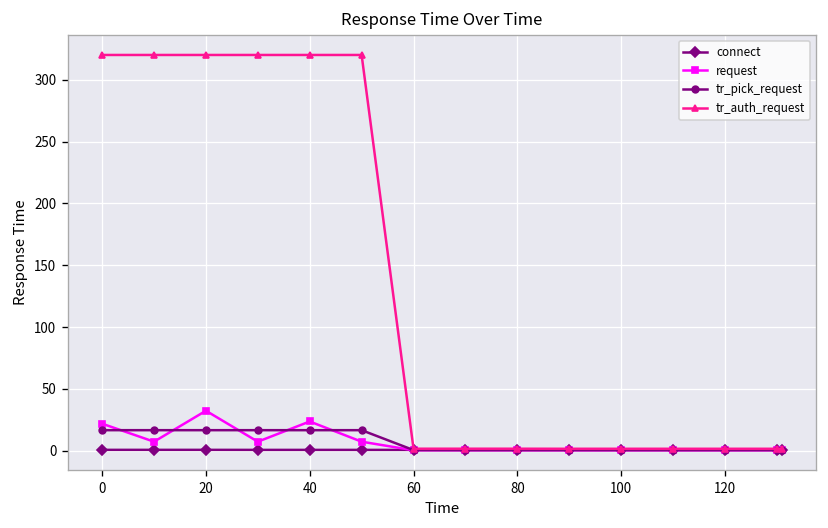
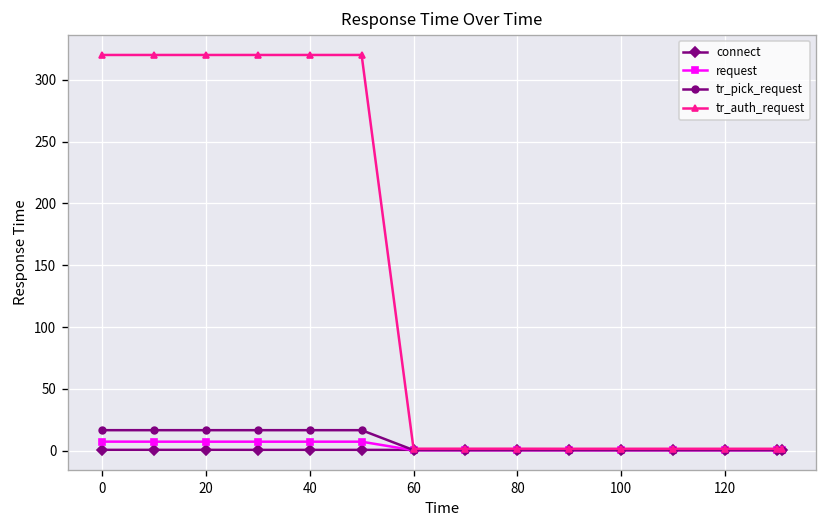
request, 0: 22 -> 7
request, 20: 32 -> 7
request, 40: 24 -> 7
